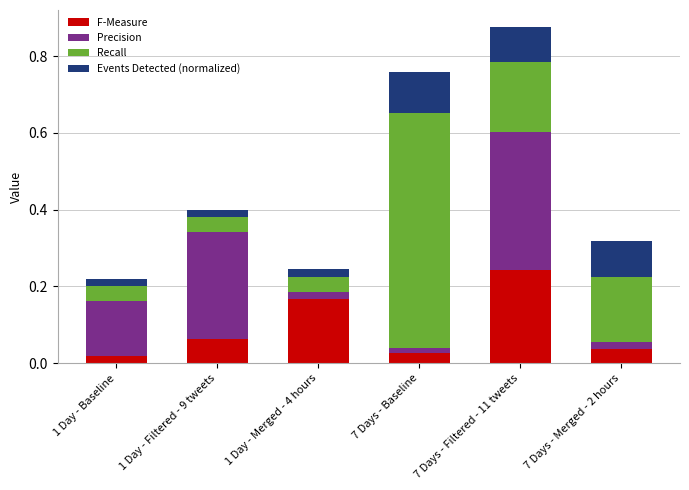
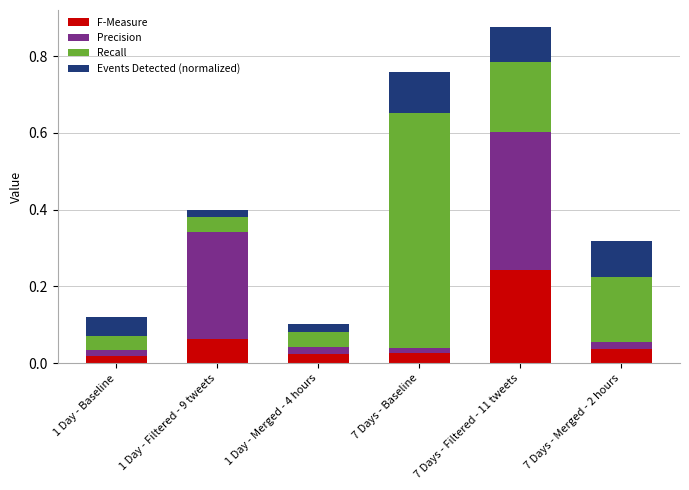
Precision, 1 Day - Baseline: 0.14 -> 0.01
Events Detected (normalized), 1 Day - Baseline: 0.02 -> 0.05
F-Measure, 1 Day - Merged - 4 hours: 0.17 -> 0.02
